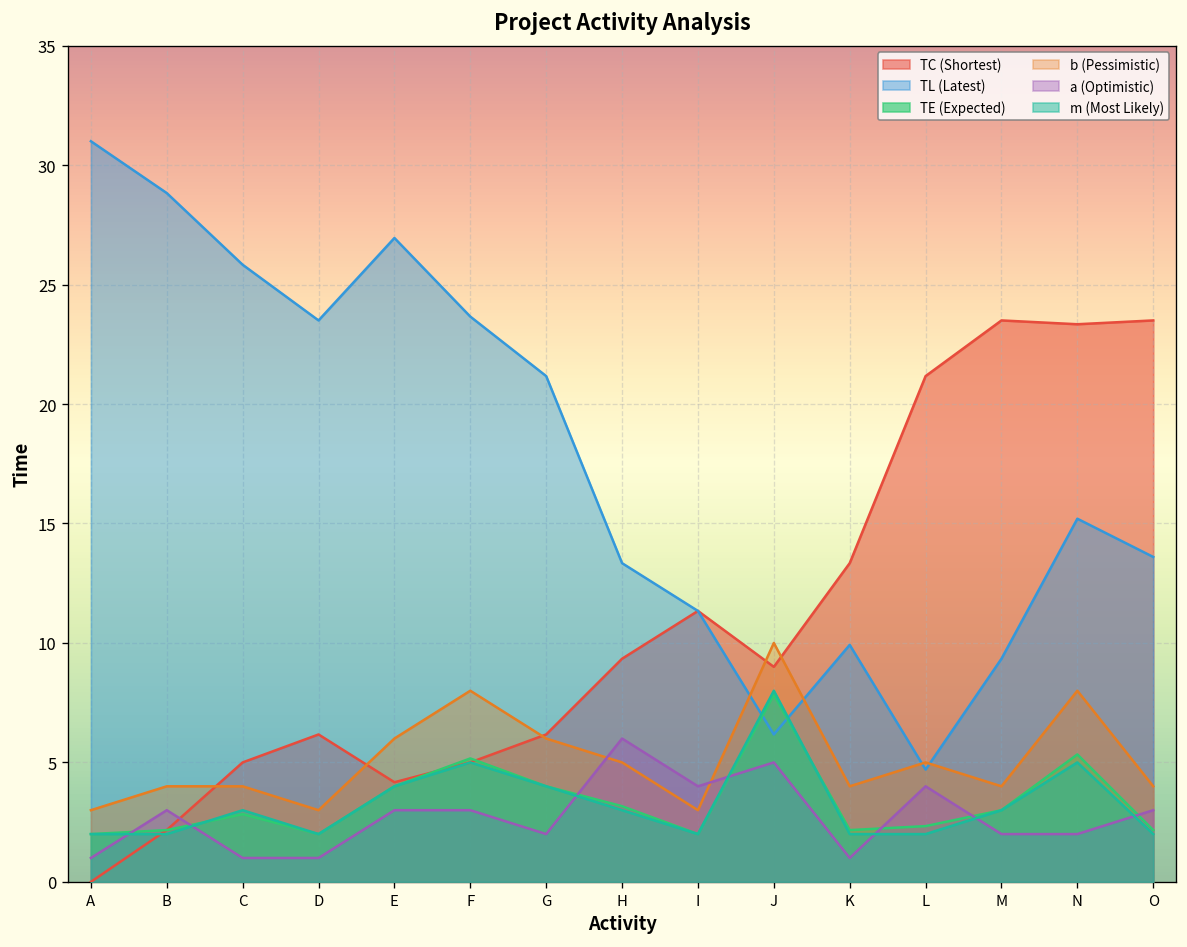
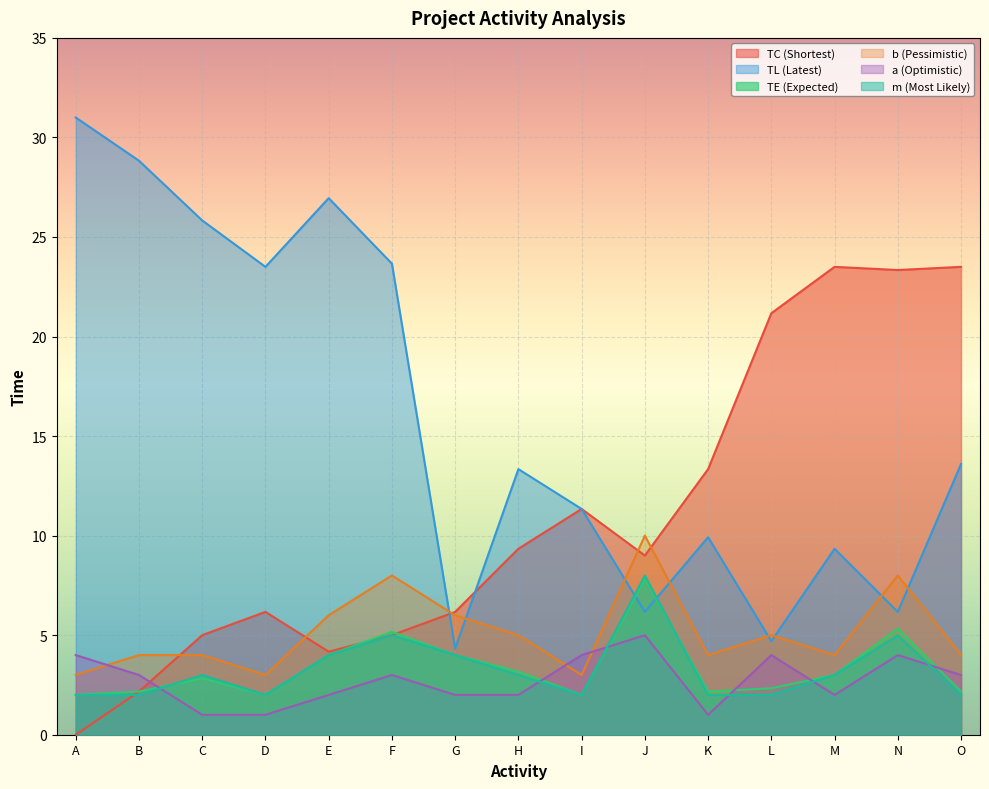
a (Optimistic), A: 1 -> 4
a (Optimistic), E: 3 -> 2
TL (Latest), G: 21.2 -> 4.3
a (Optimistic), H: 6 -> 2
TL (Latest), N: 15.2 -> 6.2
a (Optimistic), N: 2 -> 4
